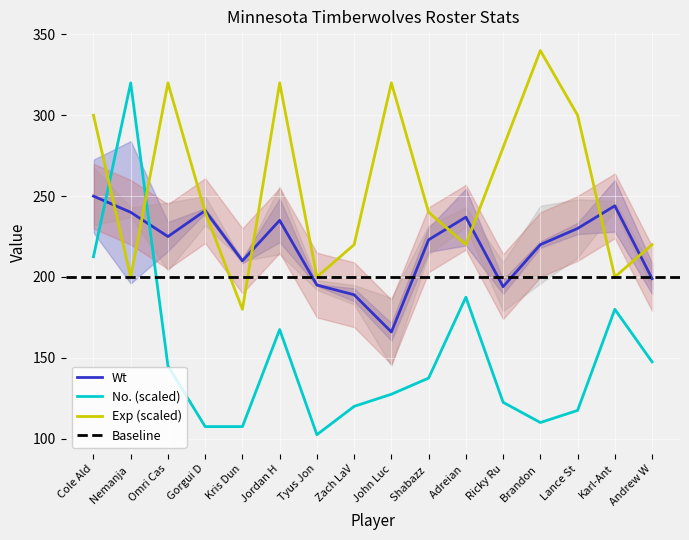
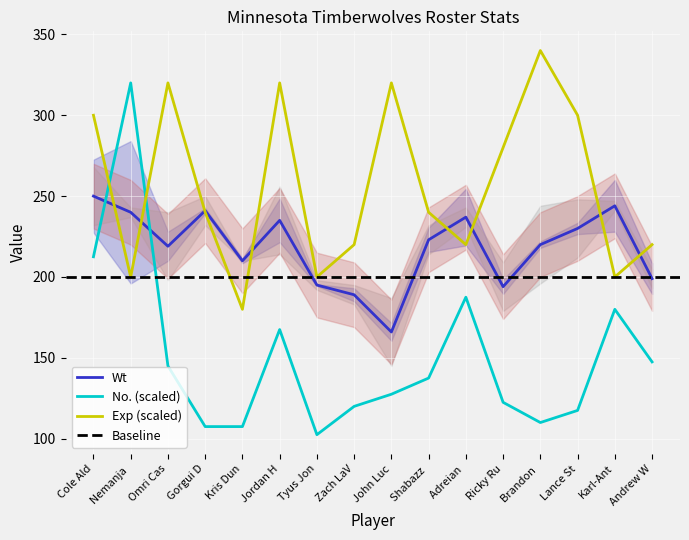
Wt, Omri Cas: 225 -> 219
